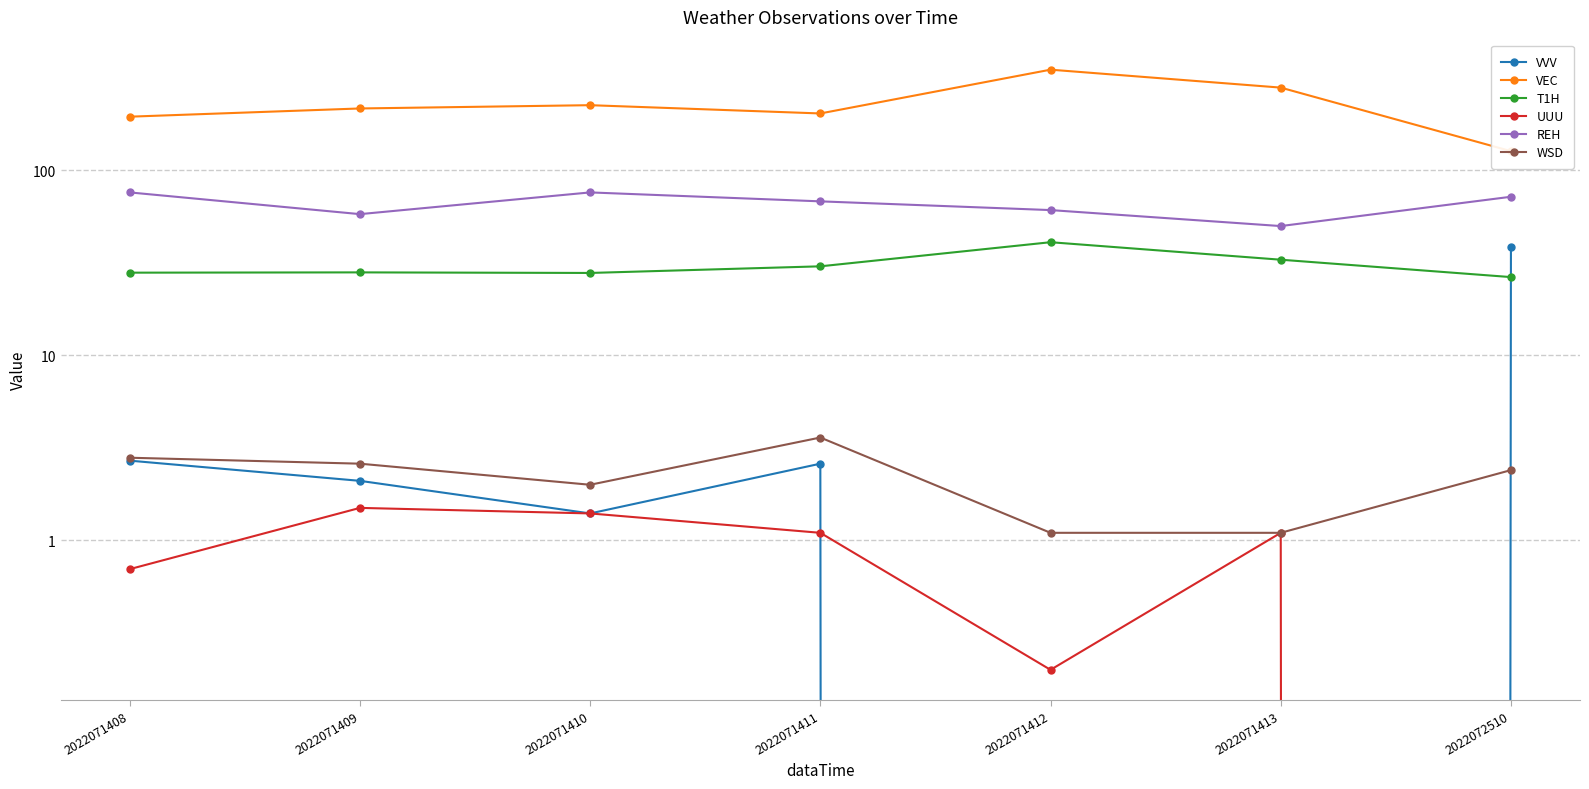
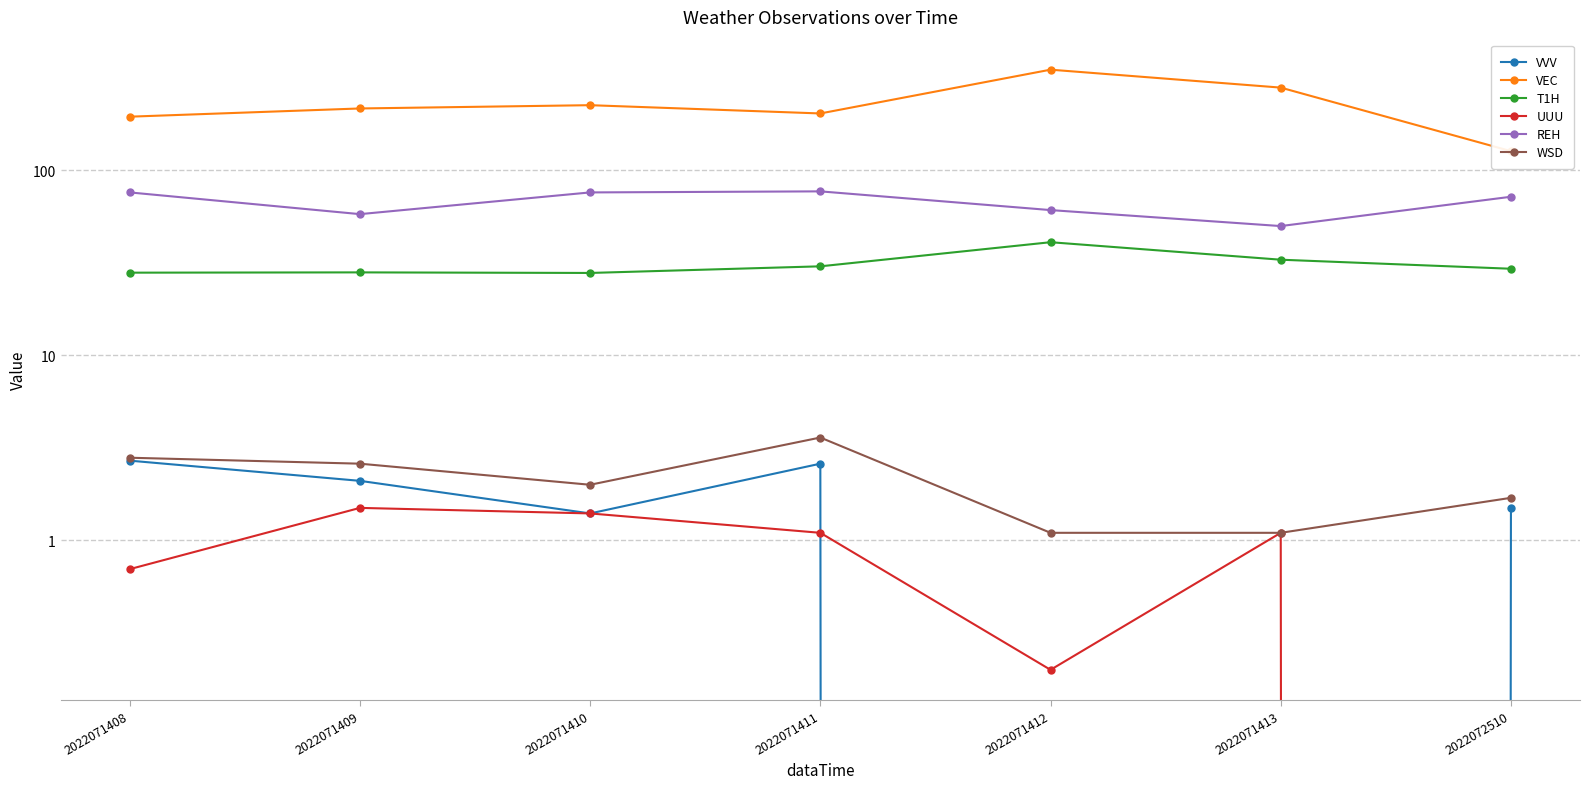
REH, 2022071411: 68 -> 77
VVV, 2022072510: 39 -> 1.5
T1H, 2022072510: 27 -> 29
WSD, 2022072510: 2.4 -> 1.7
